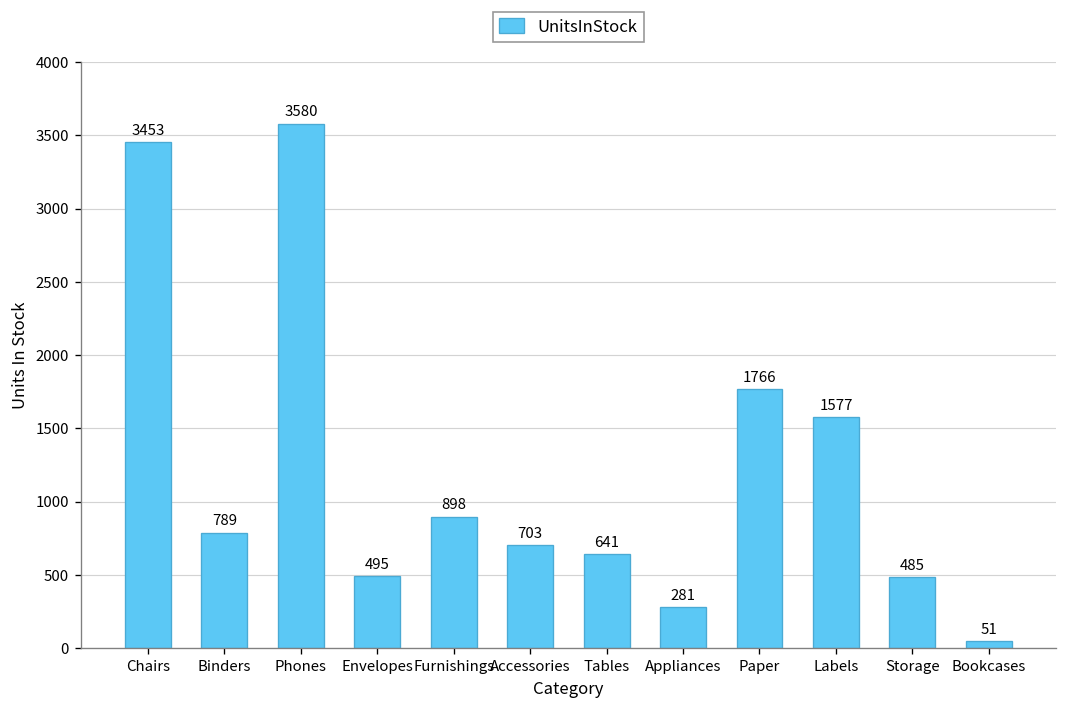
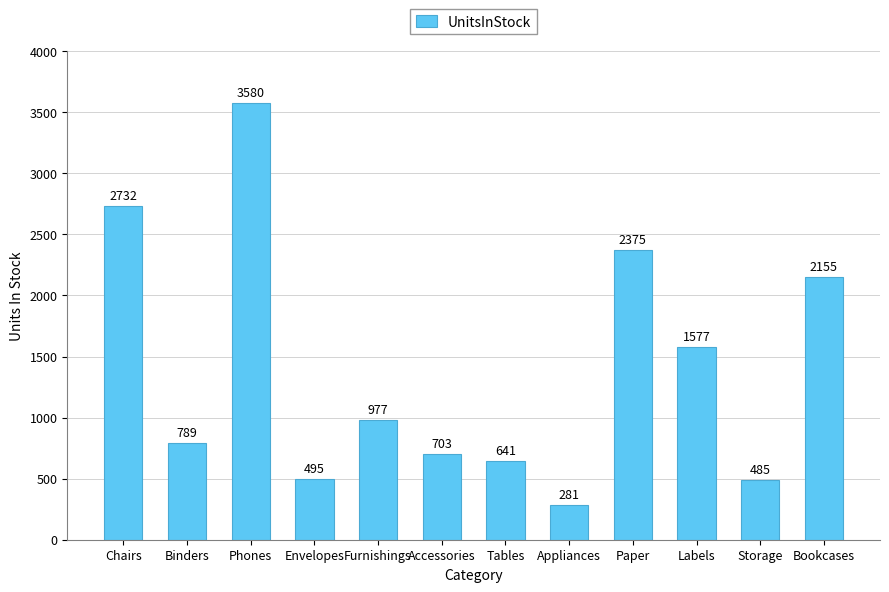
Chairs: 3453 -> 2732
Furnishings: 898 -> 977
Paper: 1766 -> 2375
Bookcases: 51 -> 2155
